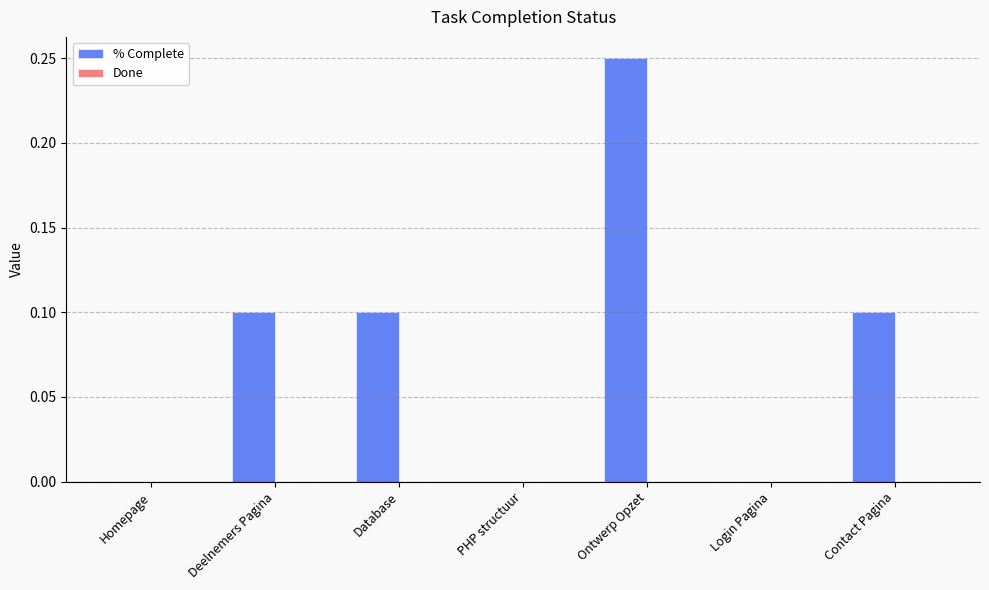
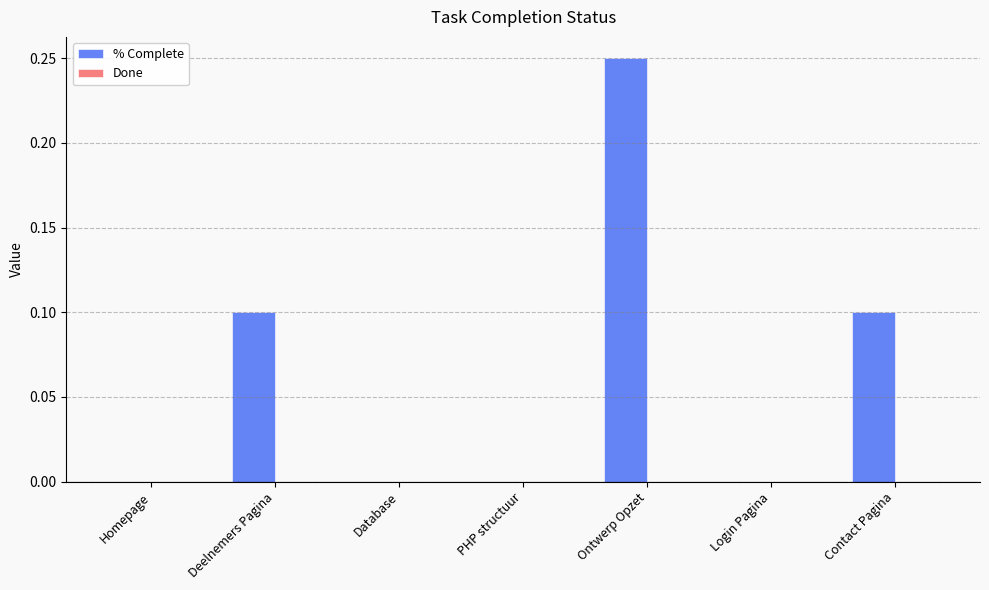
% Complete, Database: 0.1 -> 0.0
